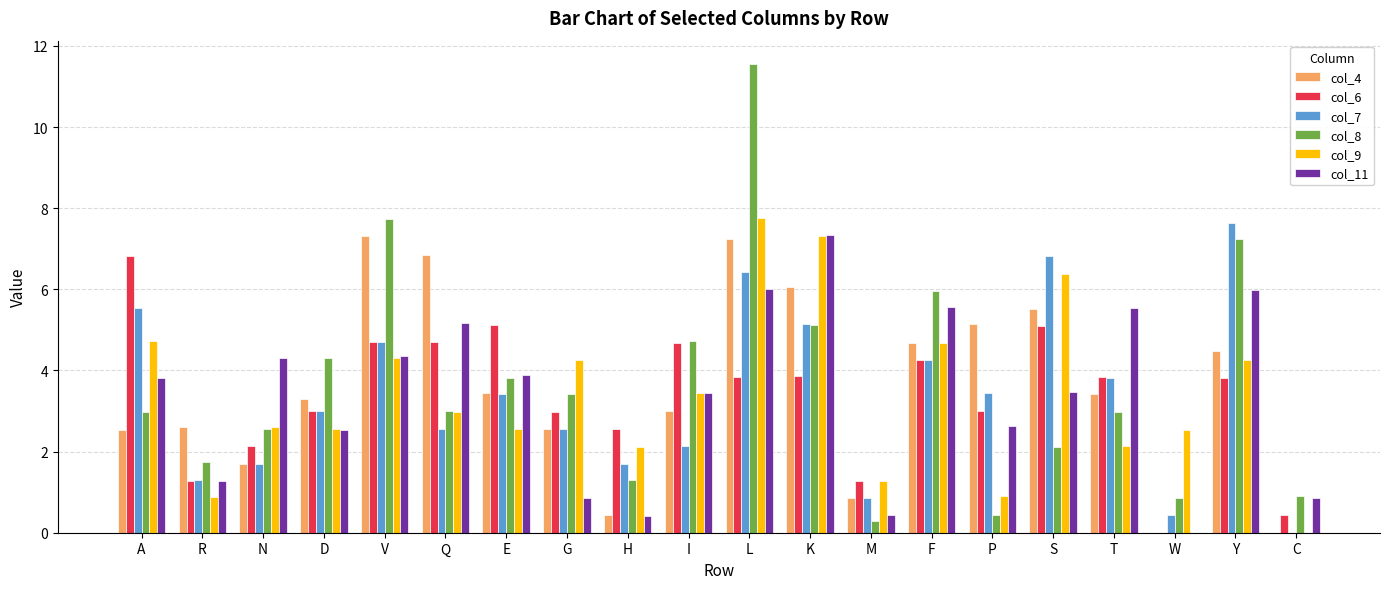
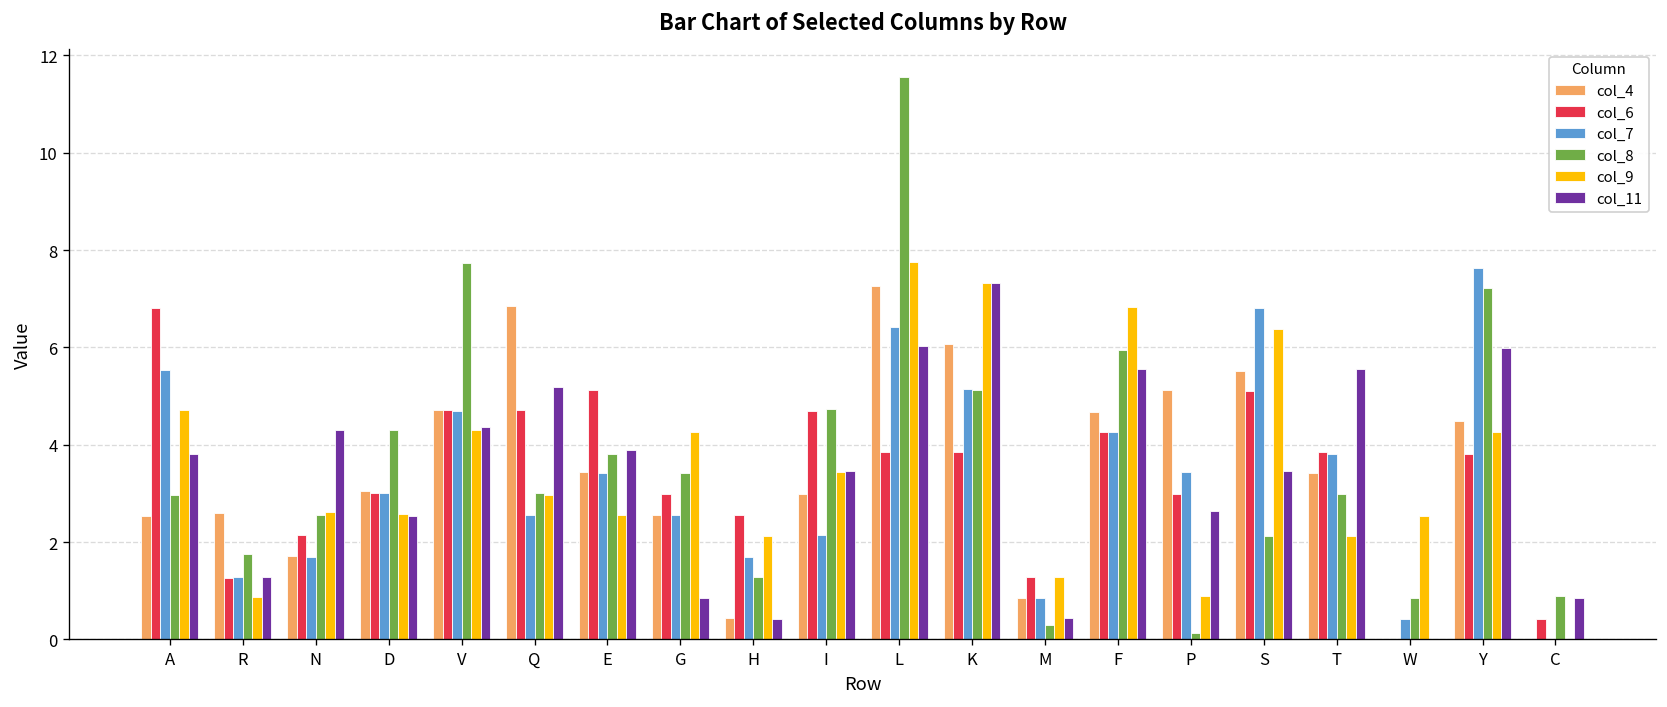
col_4, D: 3.3 -> 3.0
col_4, V: 7.3 -> 4.7
col_9, F: 4.7 -> 6.8
col_8, P: 0.4 -> 0.1
